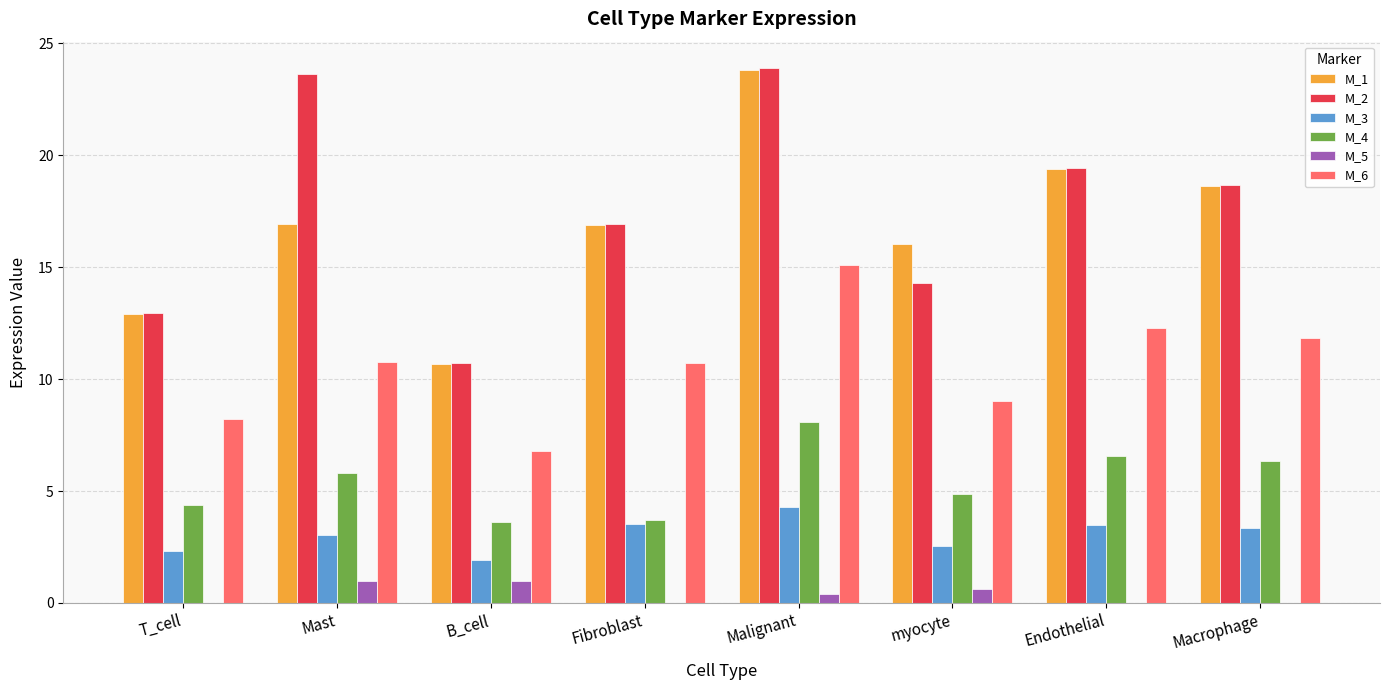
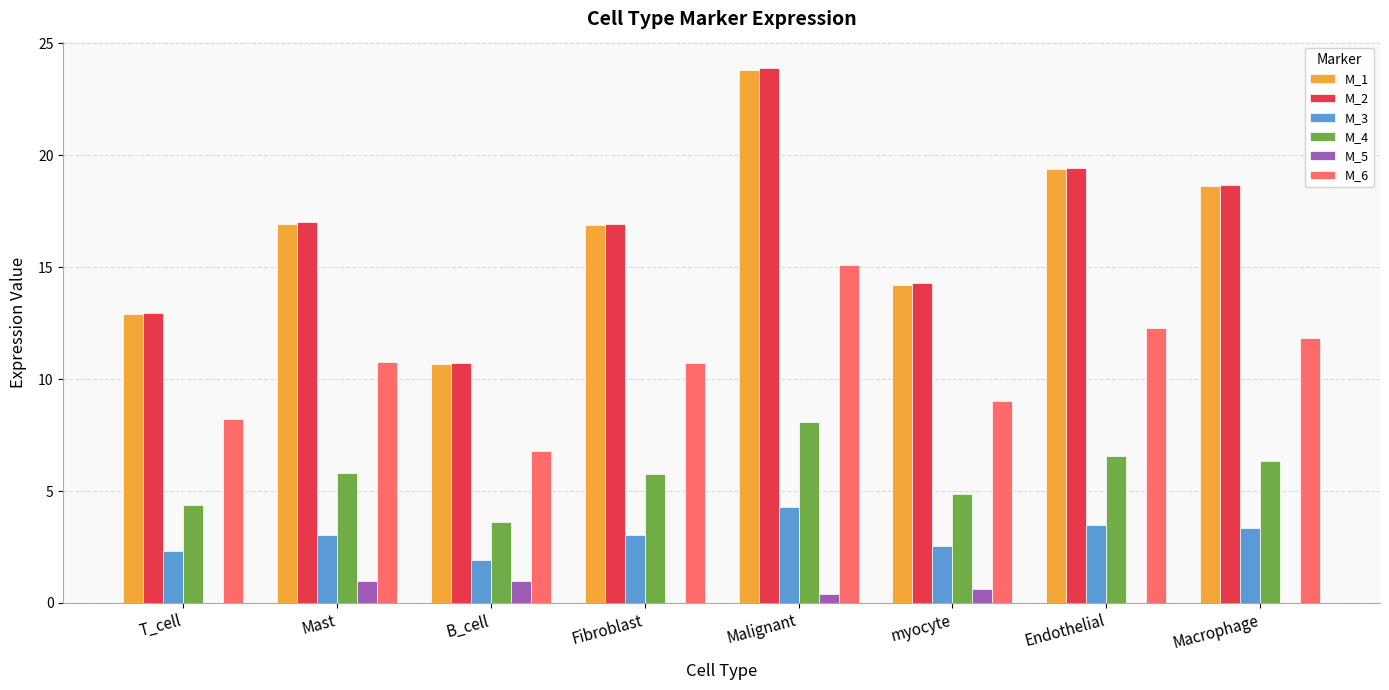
M_2, Mast: 23.6 -> 17.0
M_3, Fibroblast: 3.5 -> 3.0
M_4, Fibroblast: 3.7 -> 5.8
M_1, myocyte: 16.0 -> 14.2
